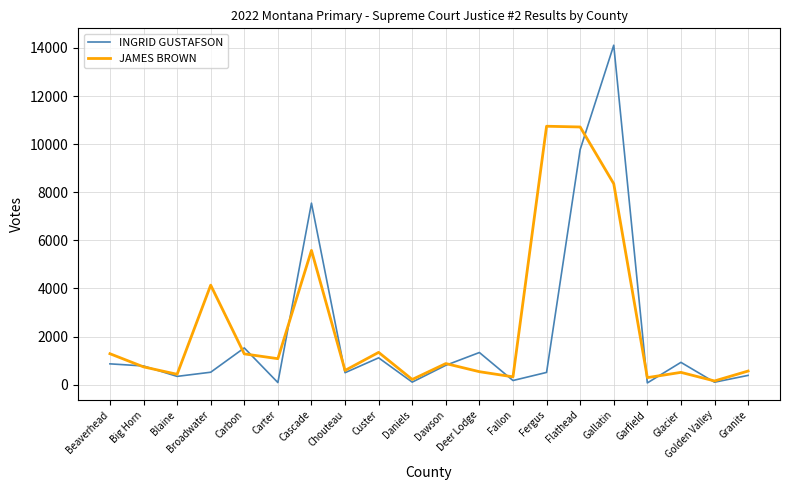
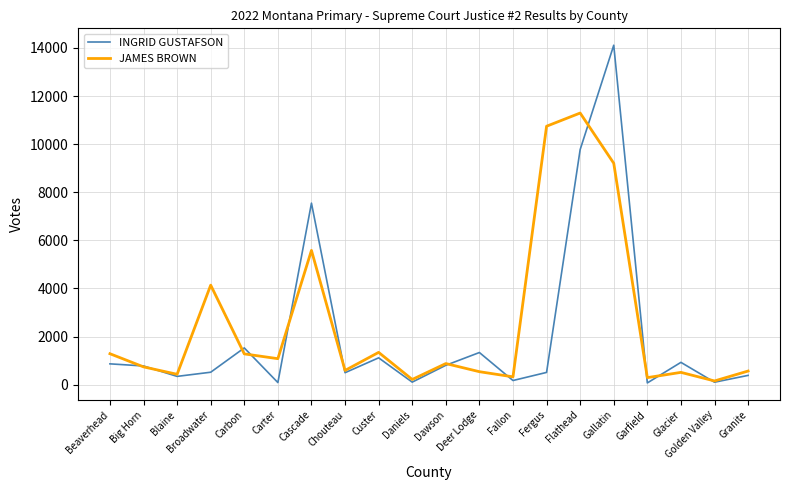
JAMES BROWN, Flathead: 10700 -> 11300
JAMES BROWN, Gallatin: 8400 -> 9200
